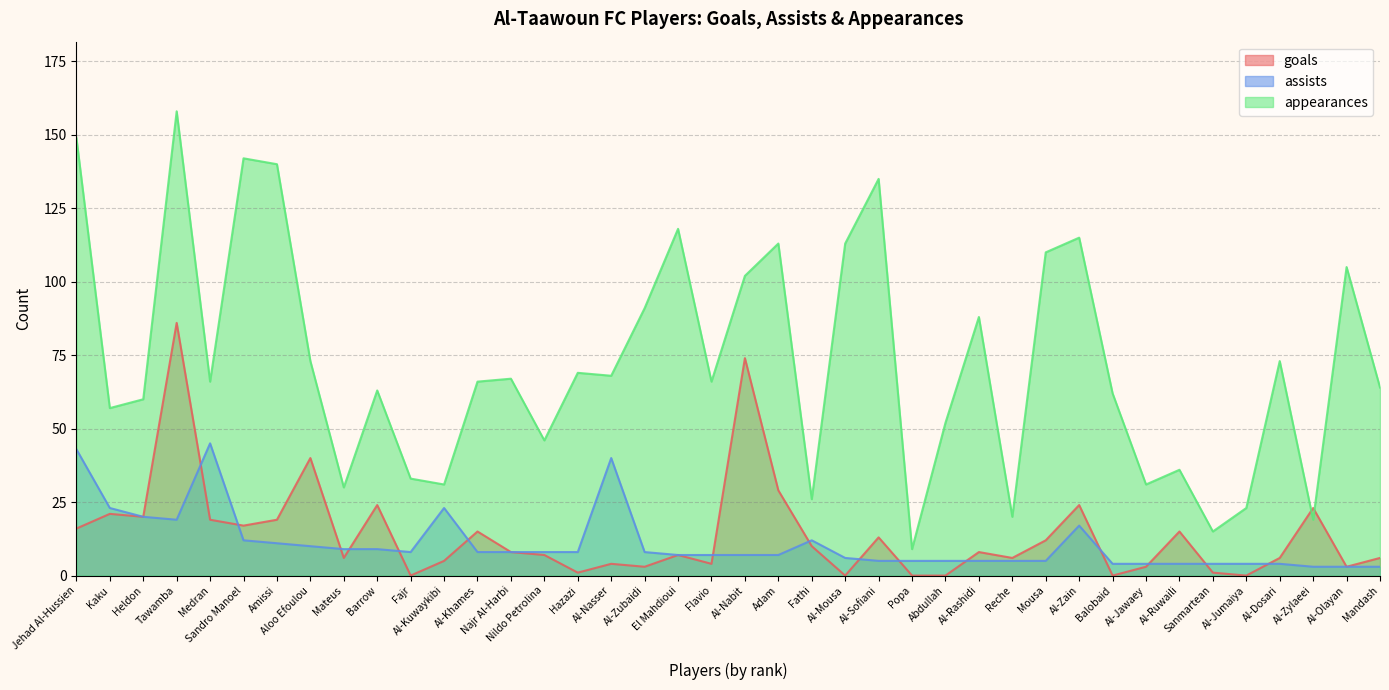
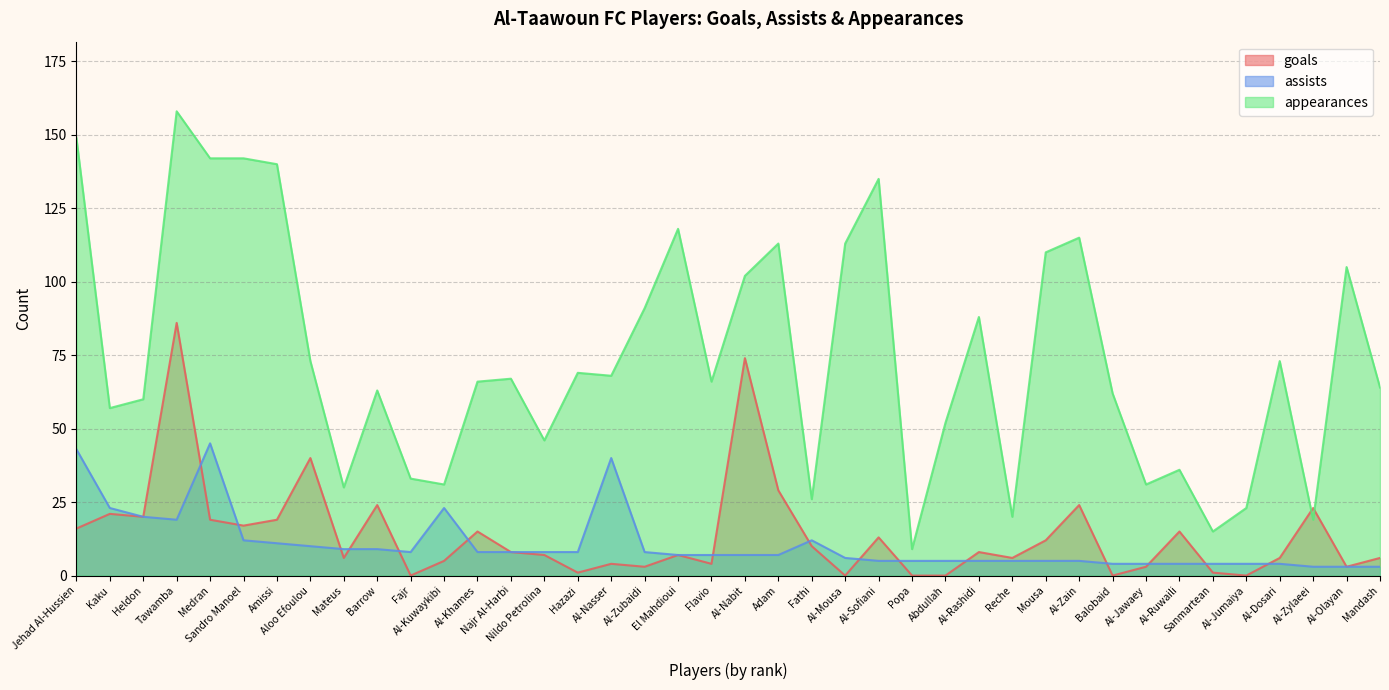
appearances, Medran: 66 -> 142
assists, Al-Zain: 17 -> 5
